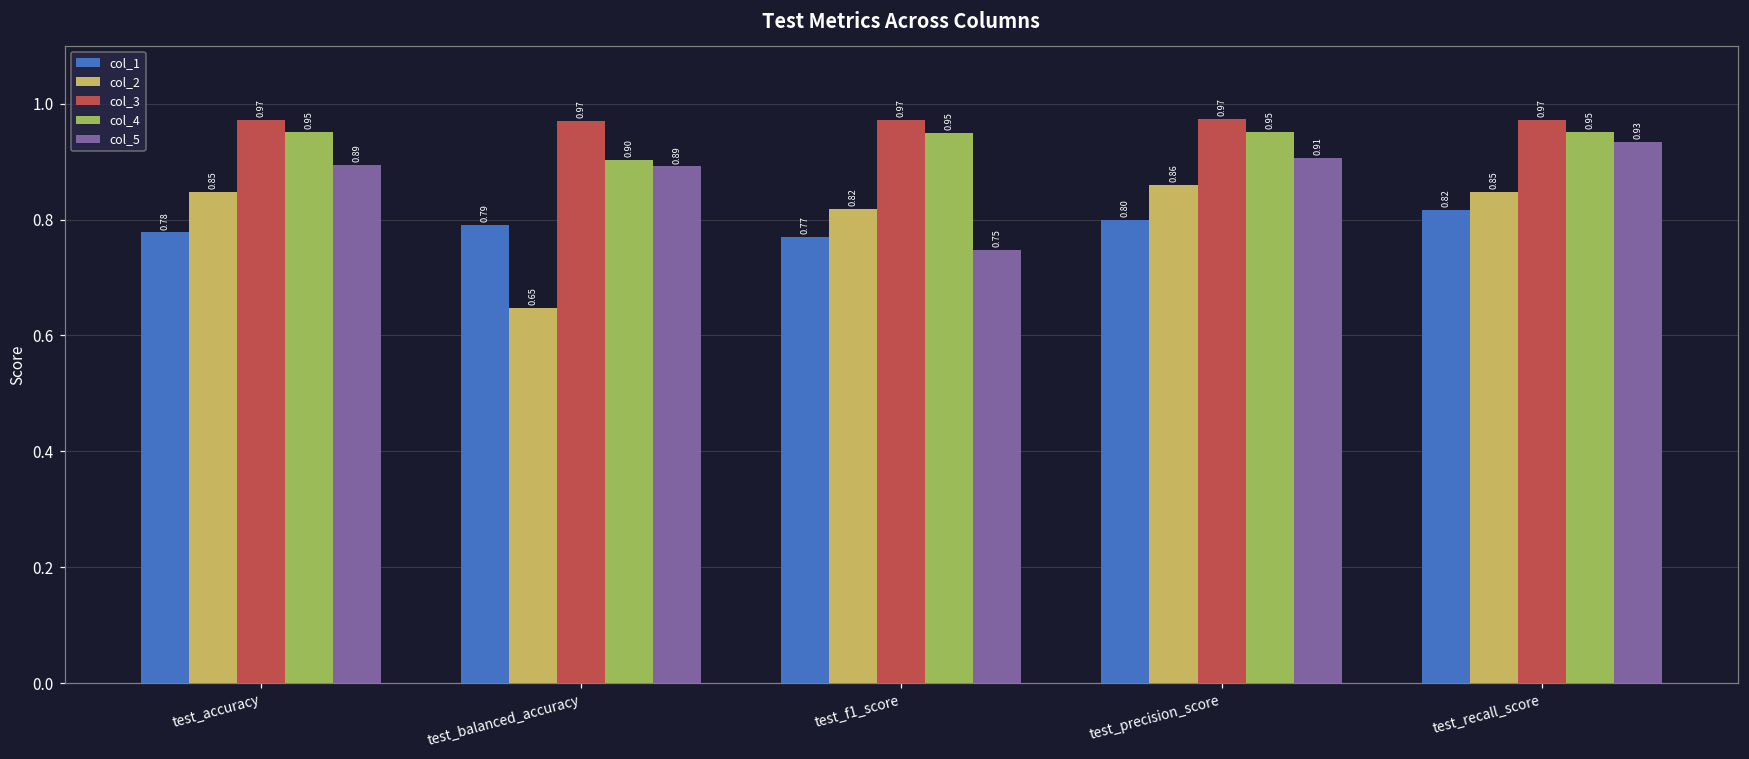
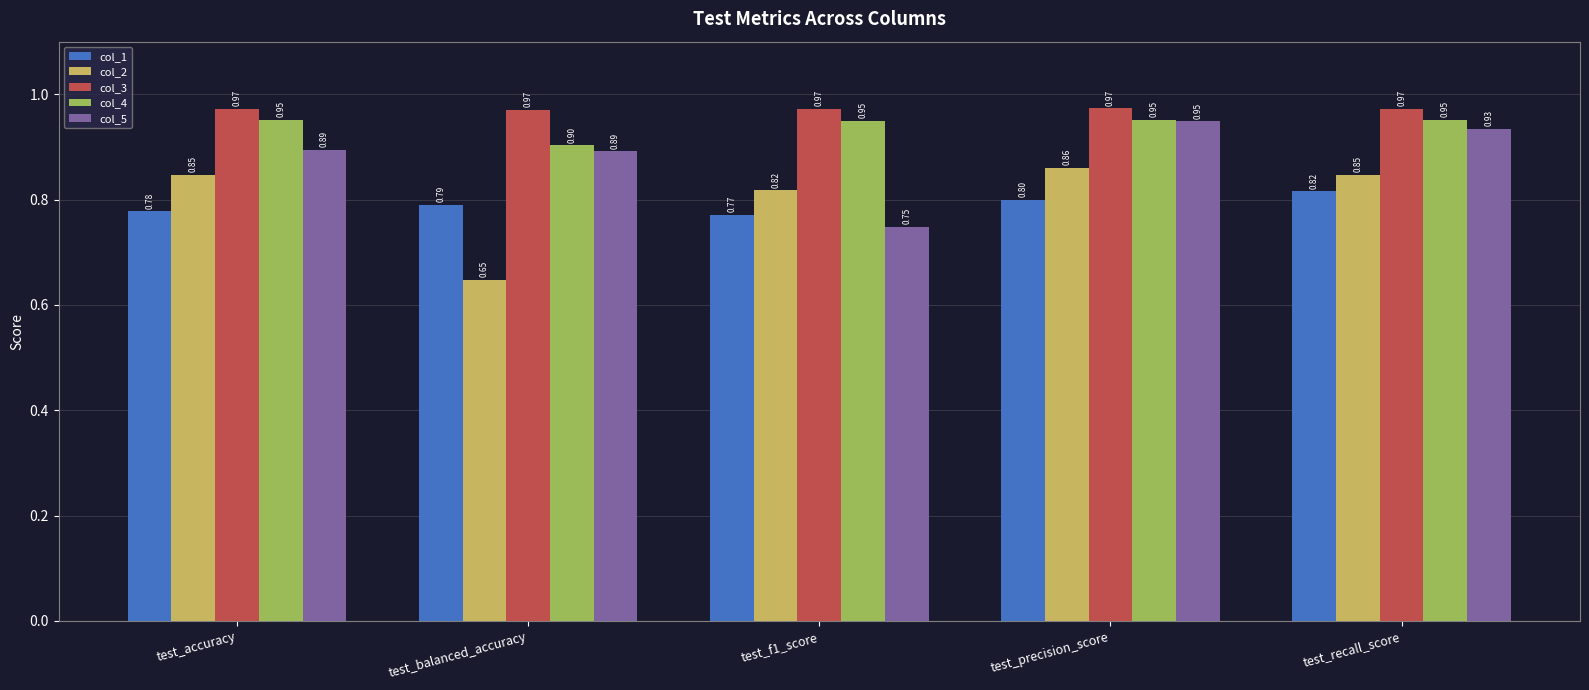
col_5, test_precision_score: 0.91 -> 0.95
